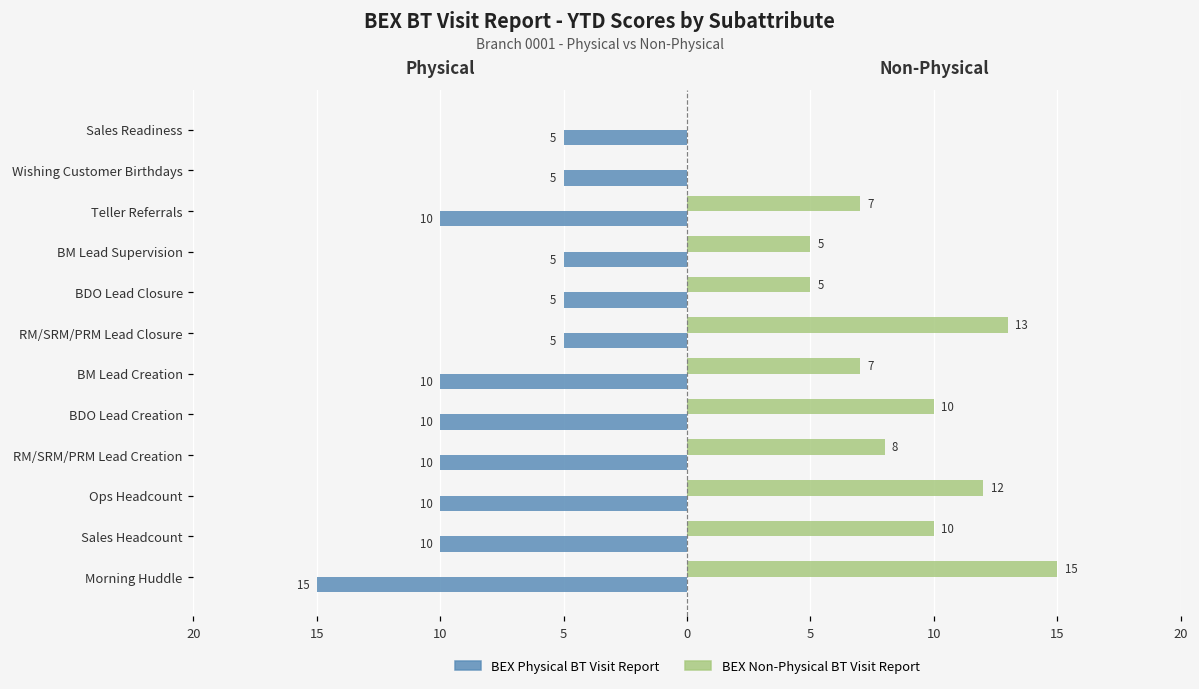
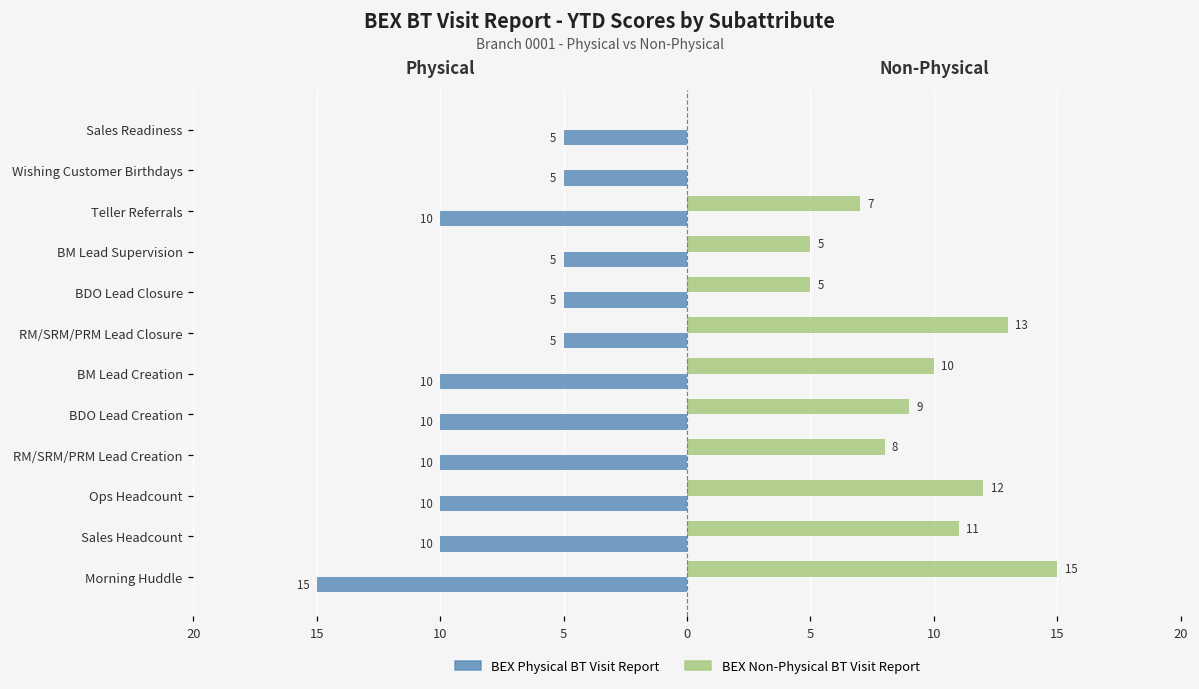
BEX Non-Physical BT Visit Report, BM Lead Creation: 7 -> 10
BEX Non-Physical BT Visit Report, BDO Lead Creation: 10 -> 9
BEX Non-Physical BT Visit Report, Sales Headcount: 10 -> 11
